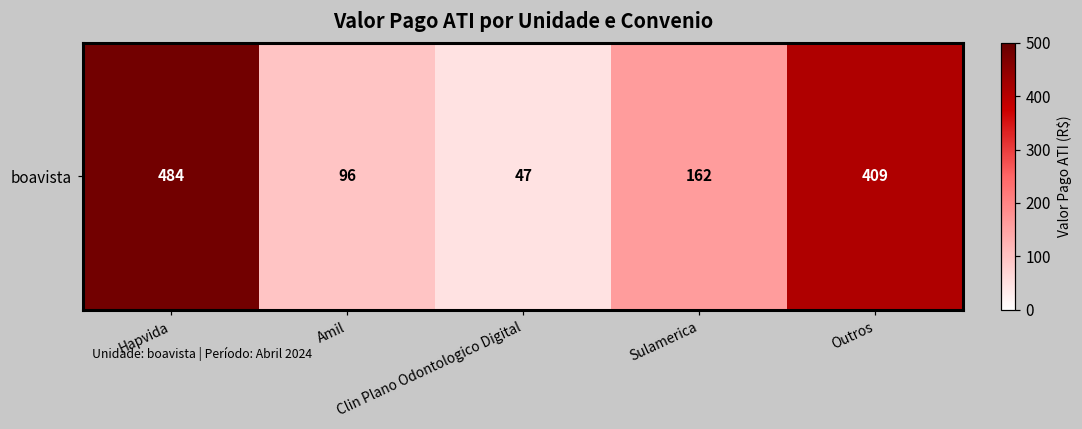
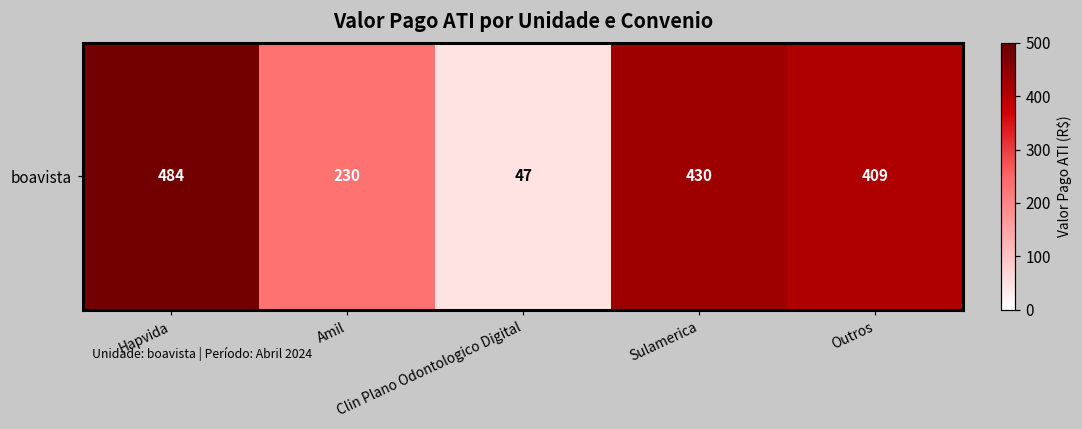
boavista, Amil: 96 -> 230
boavista, Sulamerica: 162 -> 430
